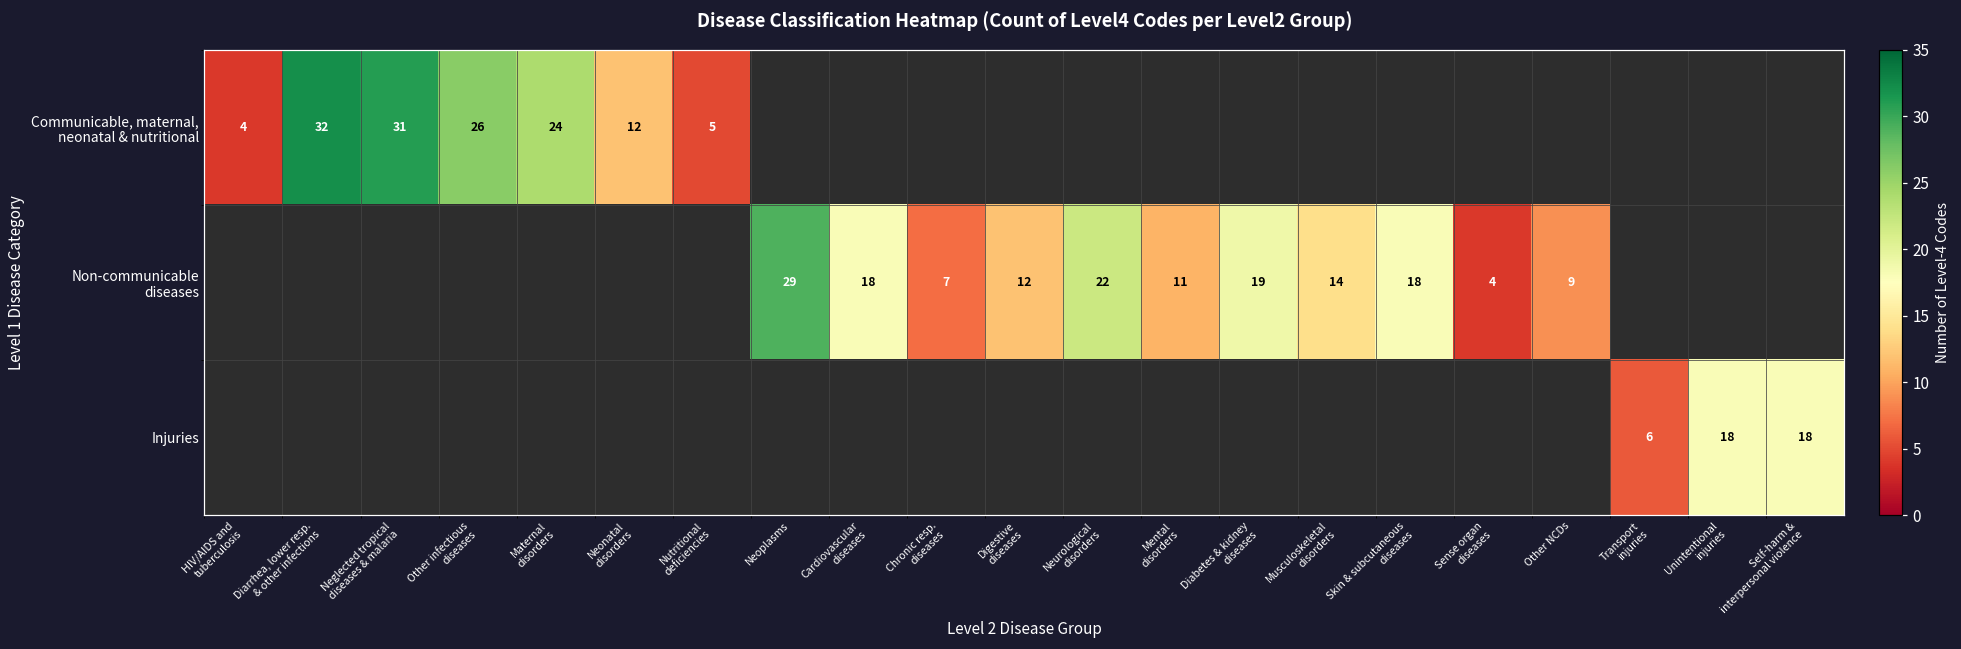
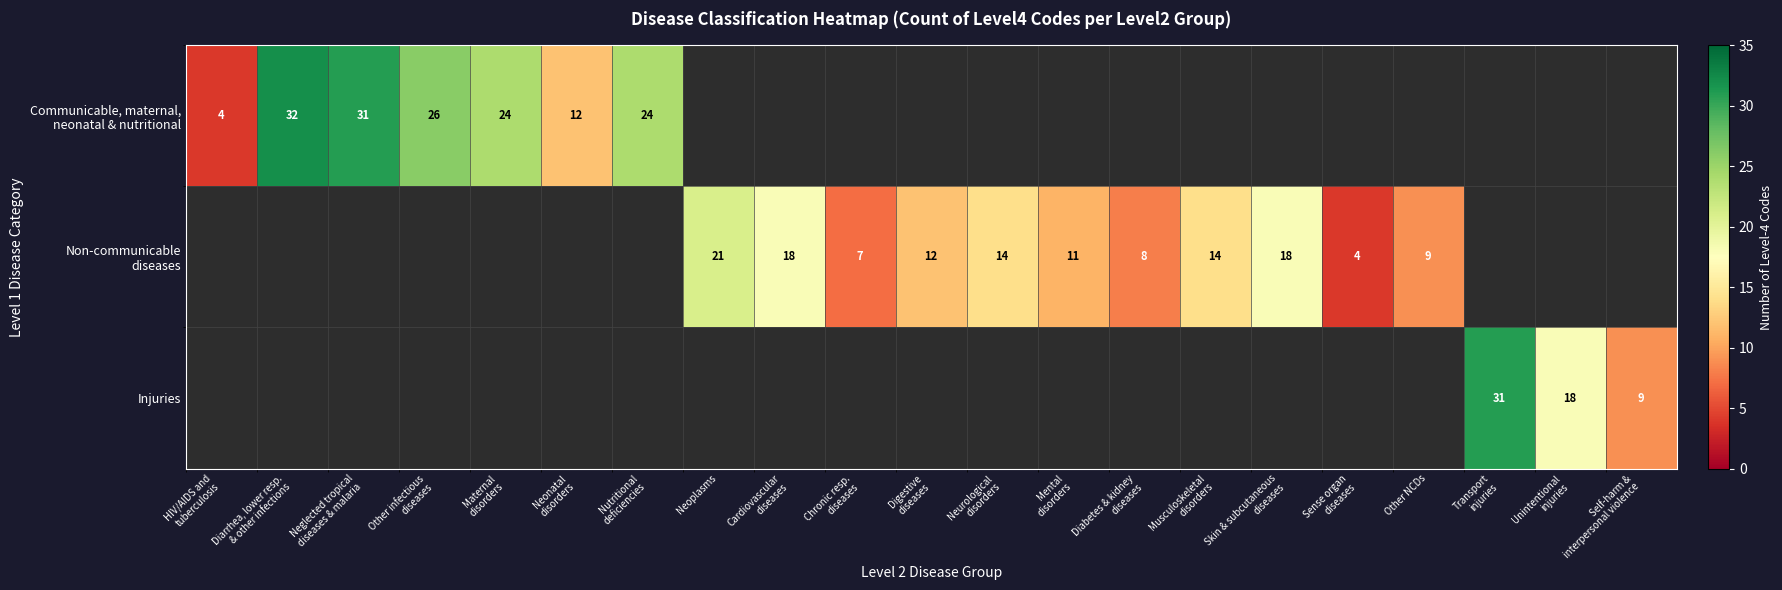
Communicable, maternal, neonatal & nutritional, Nutritional deficiencies: 5 -> 24
Non-communicable diseases, Neoplasms: 29 -> 21
Non-communicable diseases, Neurological disorders: 22 -> 14
Non-communicable diseases, Diabetes & kidney diseases: 19 -> 8
Injuries, Transport injuries: 6 -> 31
Injuries, Self-harm & interpersonal violence: 18 -> 9
